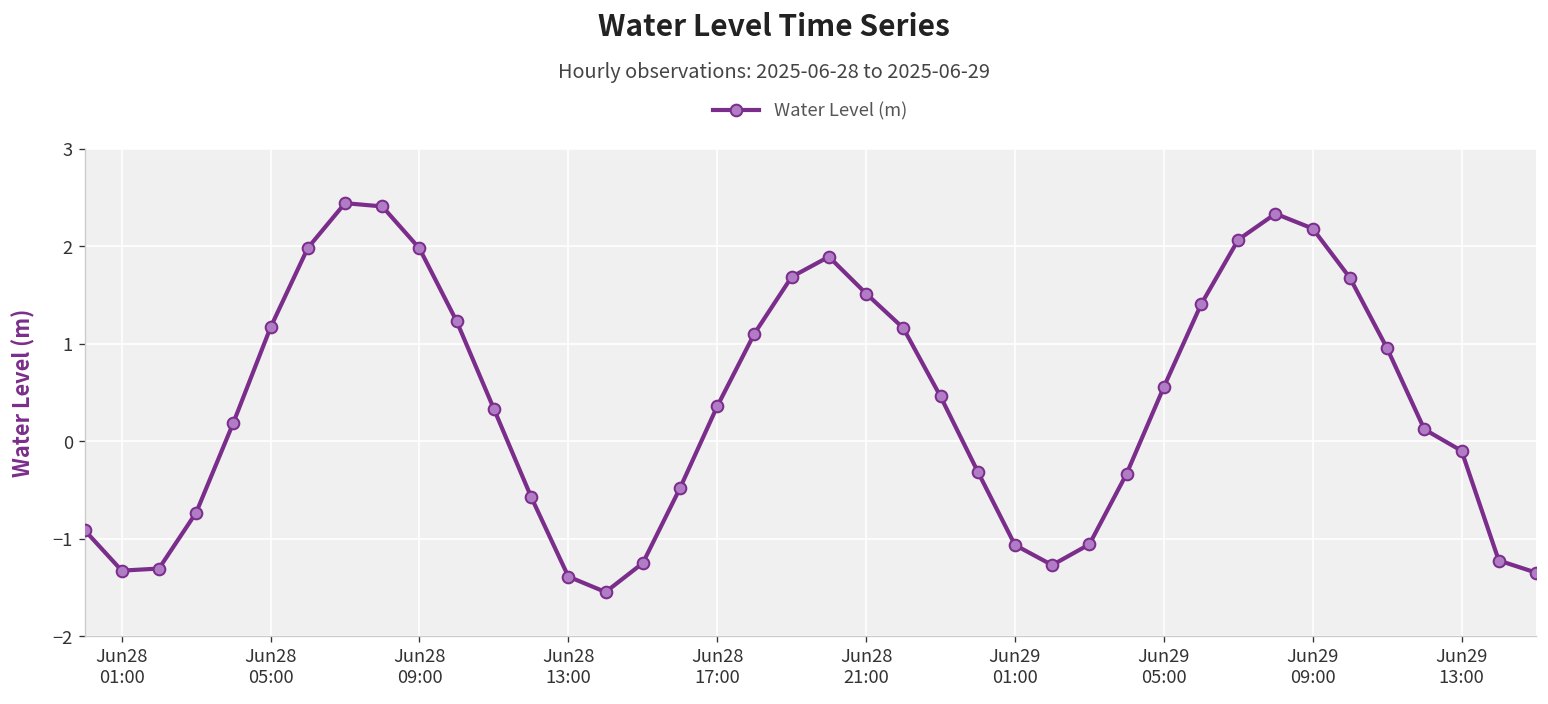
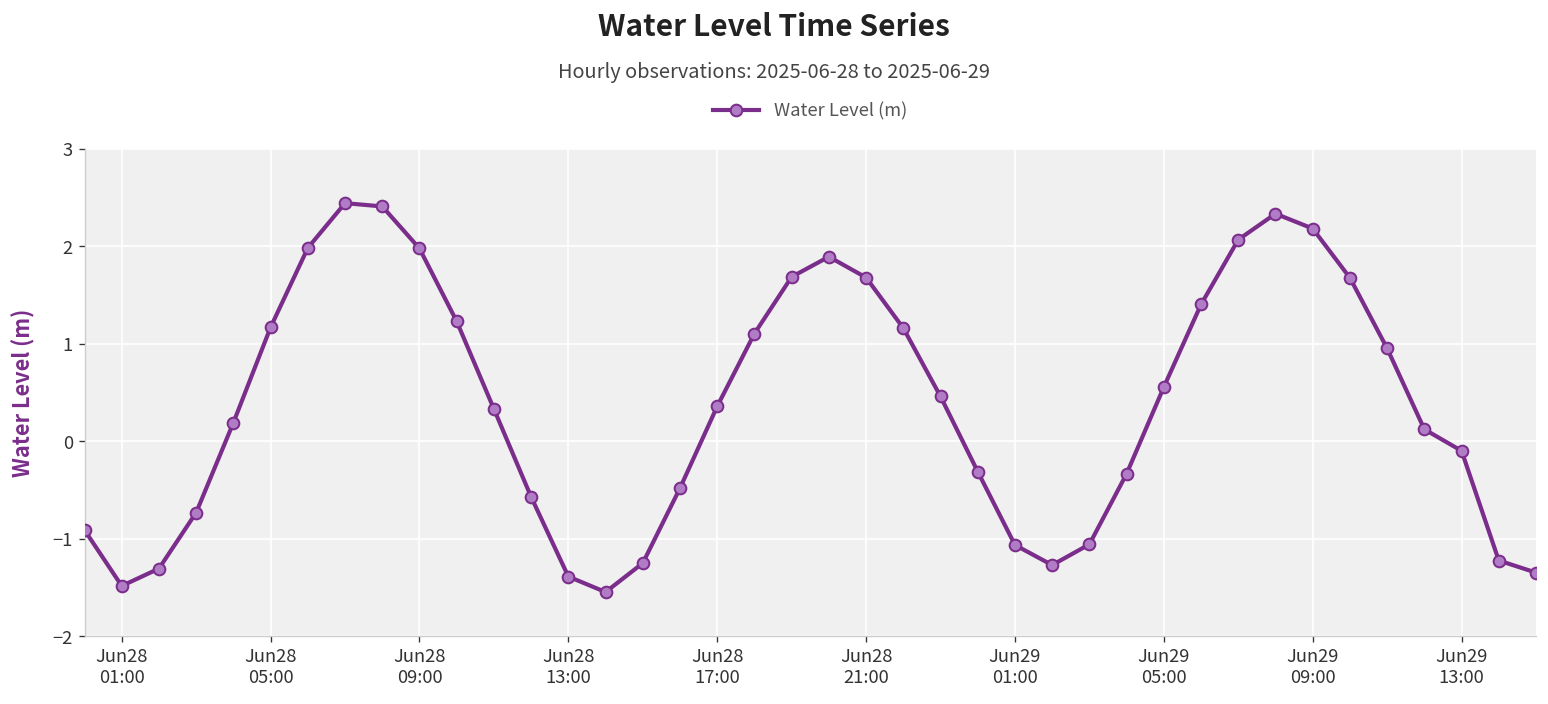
Jun28 01:00: -1.3 -> -1.5
Jun28 21:00: 1.5 -> 1.7
